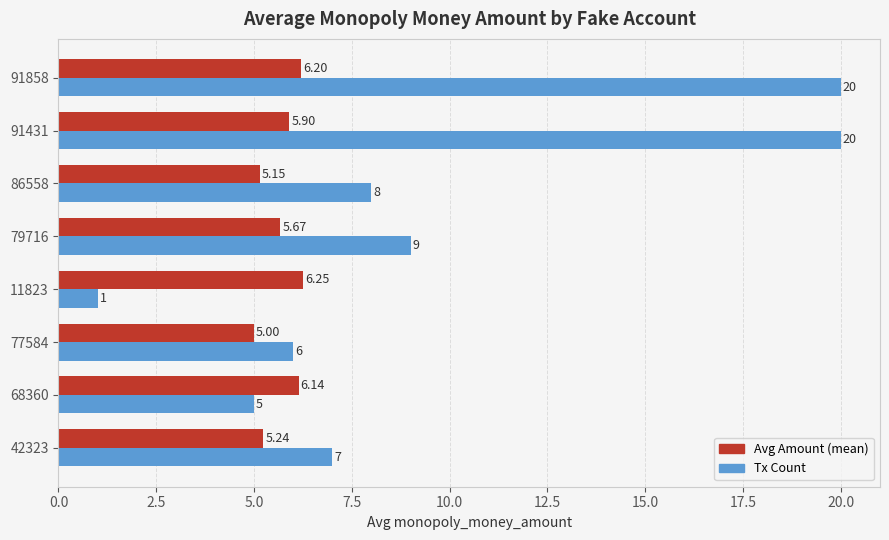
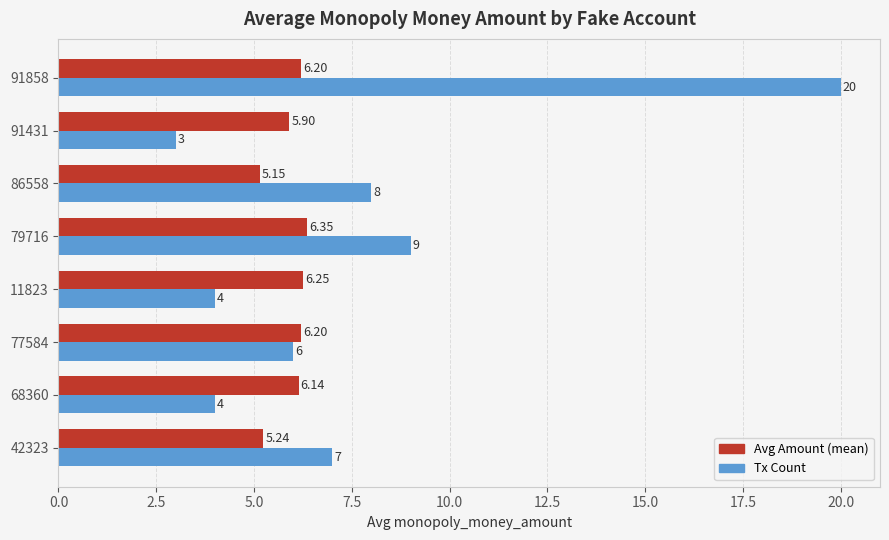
Tx Count, 91431: 20 -> 3
Avg Amount (mean), 79716: 5.67 -> 6.35
Tx Count, 11823: 1 -> 4
Avg Amount (mean), 77584: 5.00 -> 6.20
Tx Count, 68360: 5 -> 4
